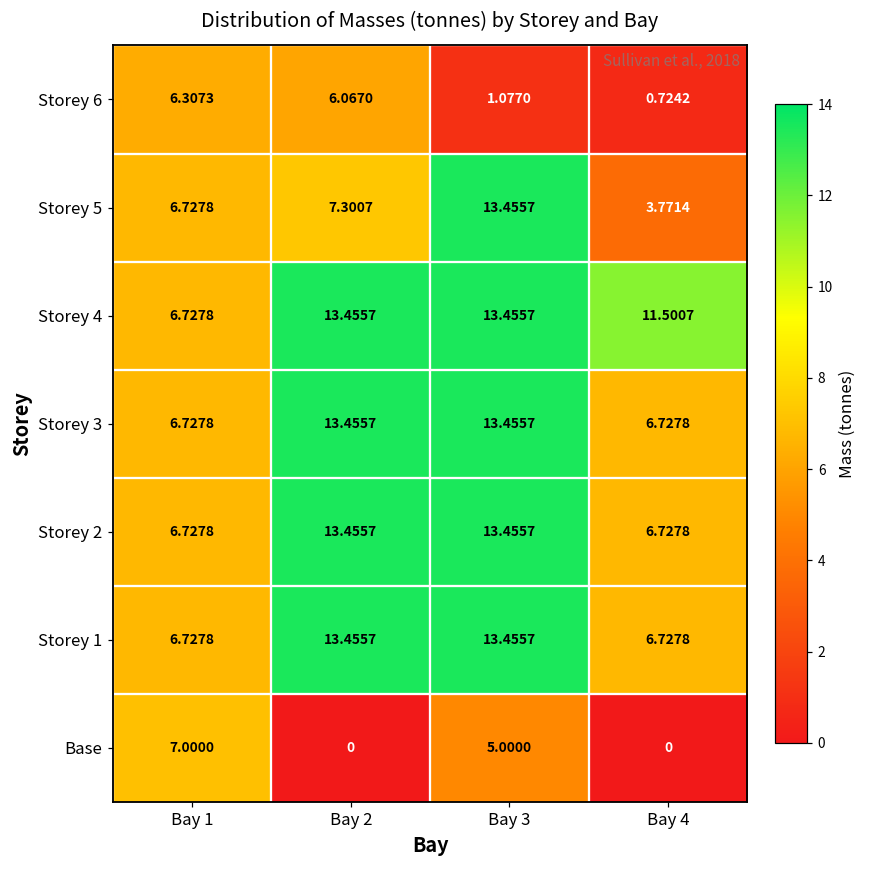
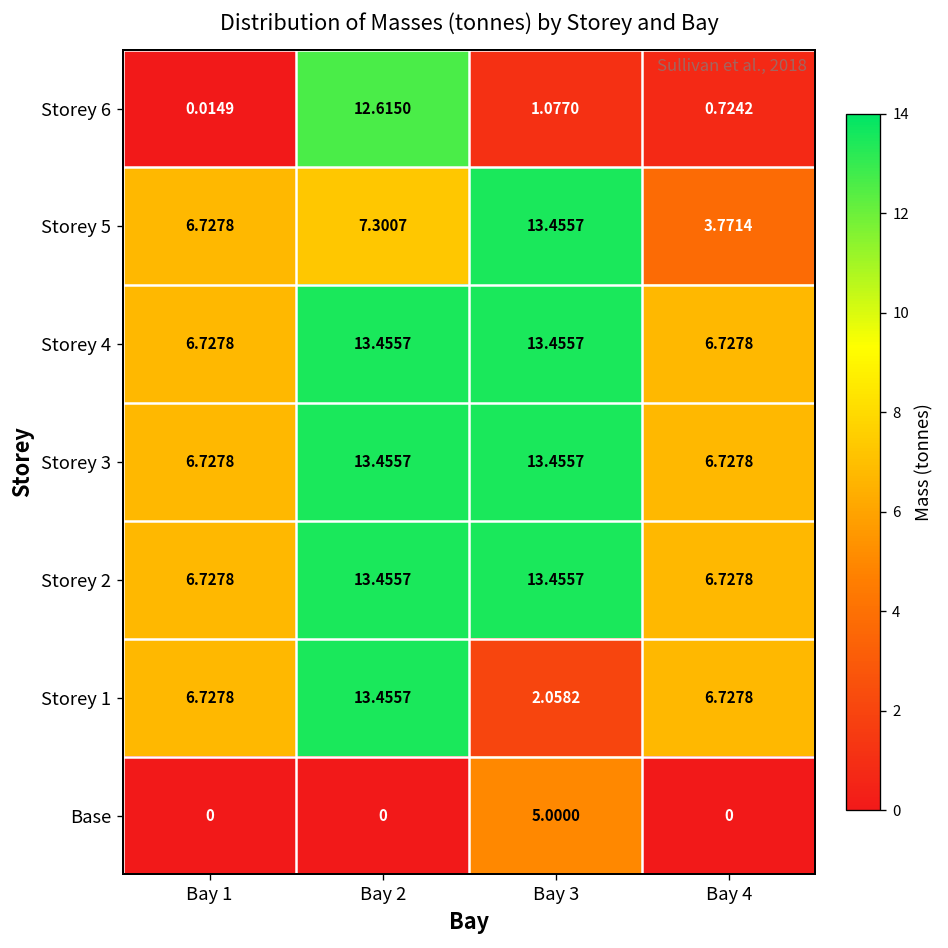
Storey 6, Bay 1: 6.3073 -> 0.0149
Storey 6, Bay 2: 6.0670 -> 12.6150
Storey 4, Bay 4: 11.5007 -> 6.7278
Storey 1, Bay 3: 13.4557 -> 2.0582
Base, Bay 1: 7.0000 -> 0
